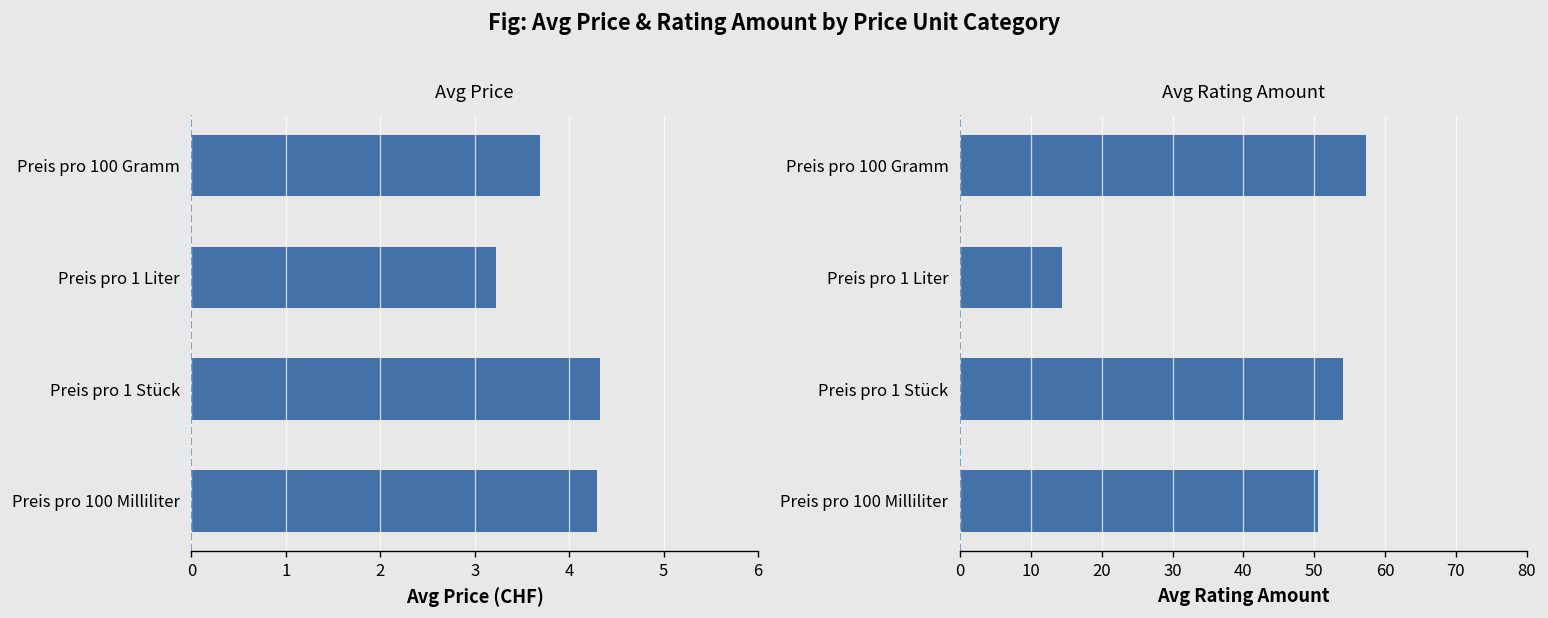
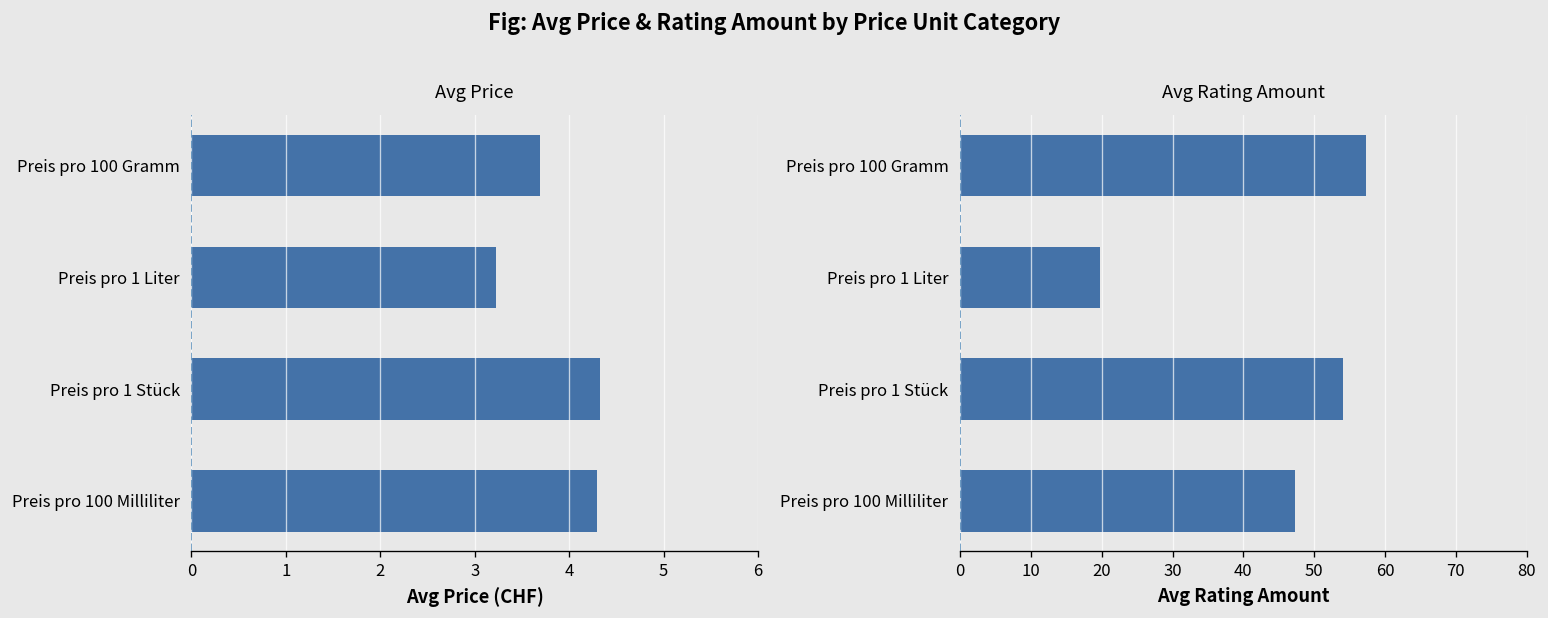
Avg Rating Amount, Preis pro 1 Liter: 14 -> 20
Avg Rating Amount, Preis pro 100 Milliliter: 51 -> 47
